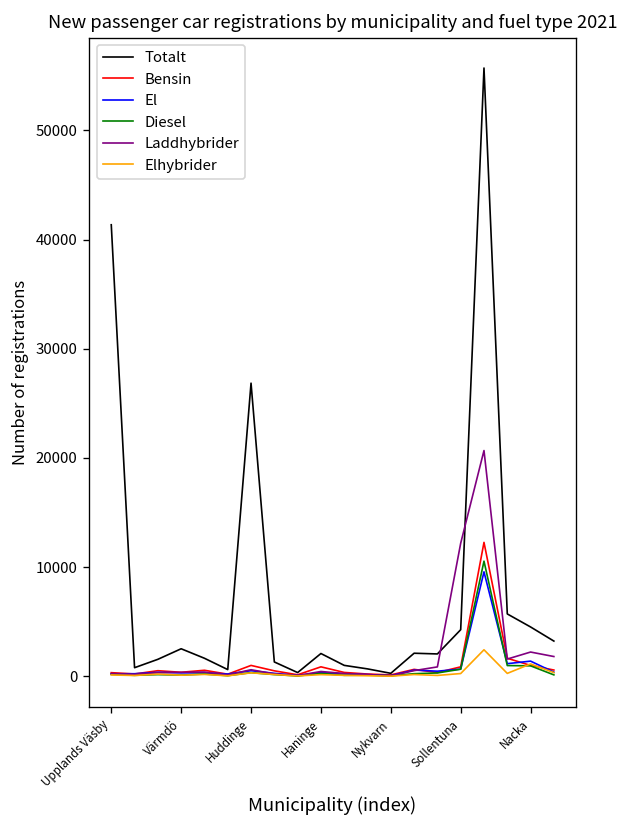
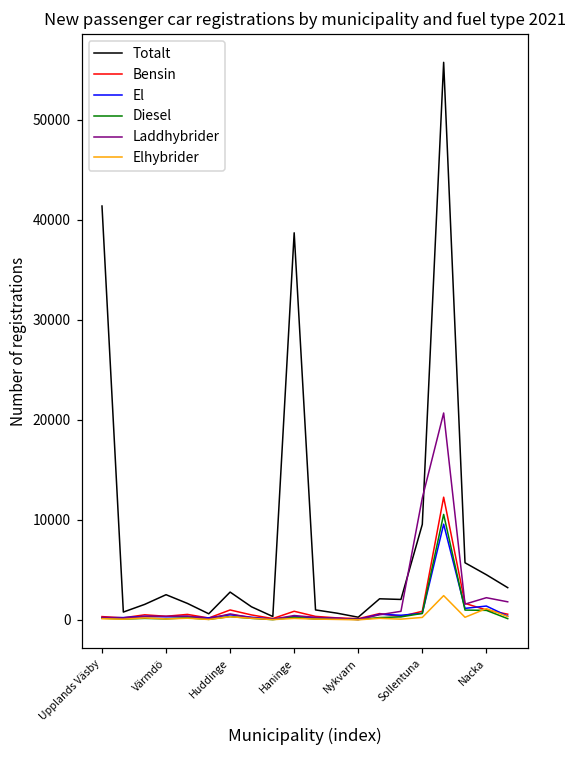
Totalt, Huddinge: 27000 -> 3000
Totalt, Haninge: 2000 -> 39000
Totalt, Sollentuna: 4000 -> 10000
